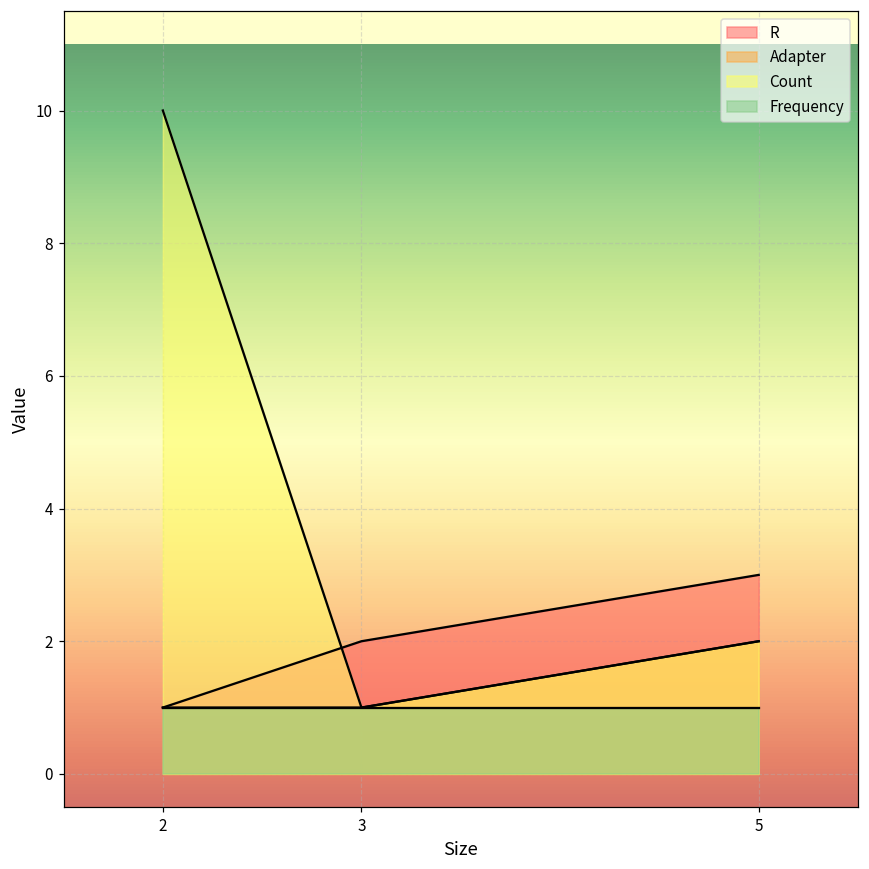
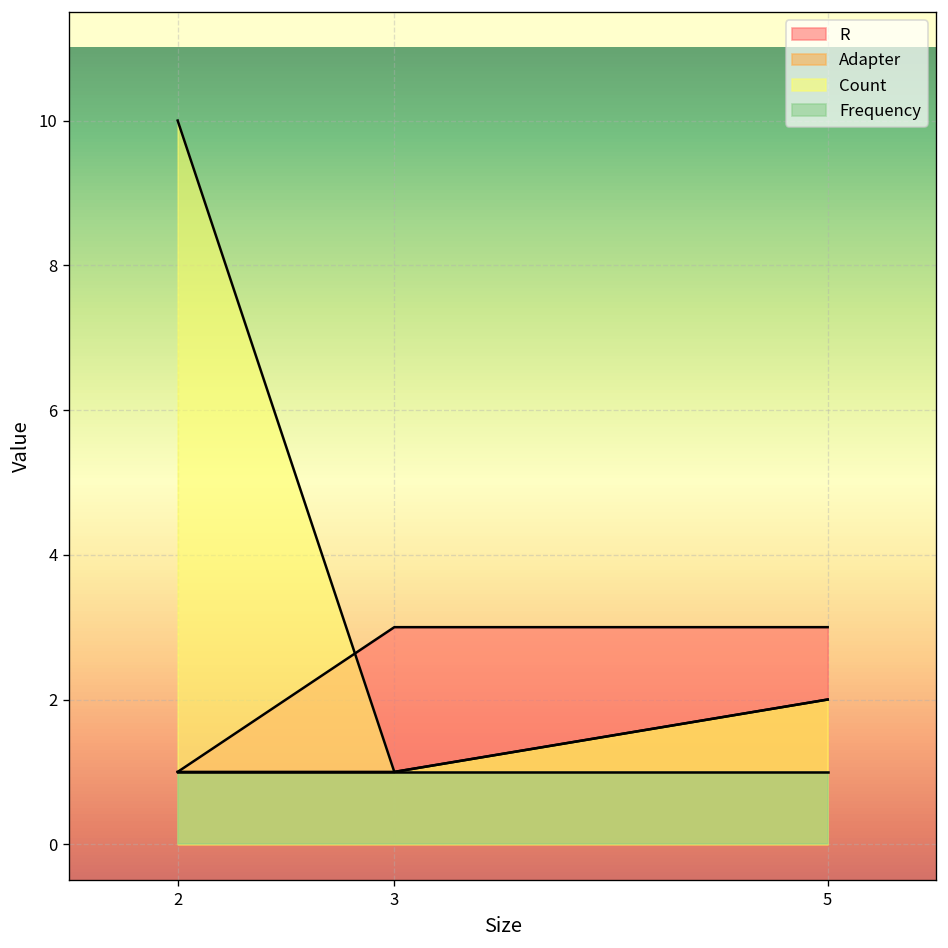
R, 3: 2 -> 3
